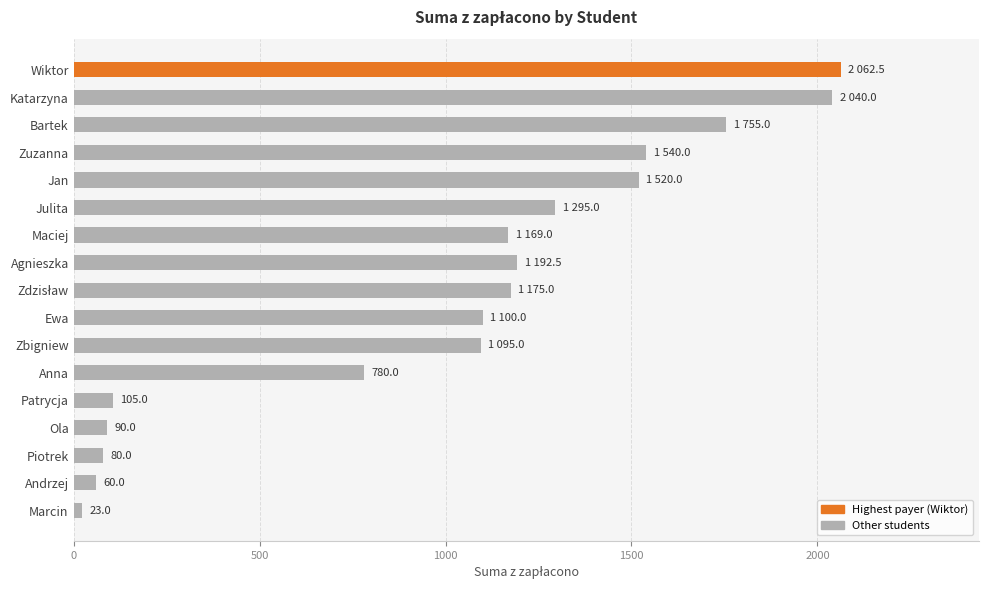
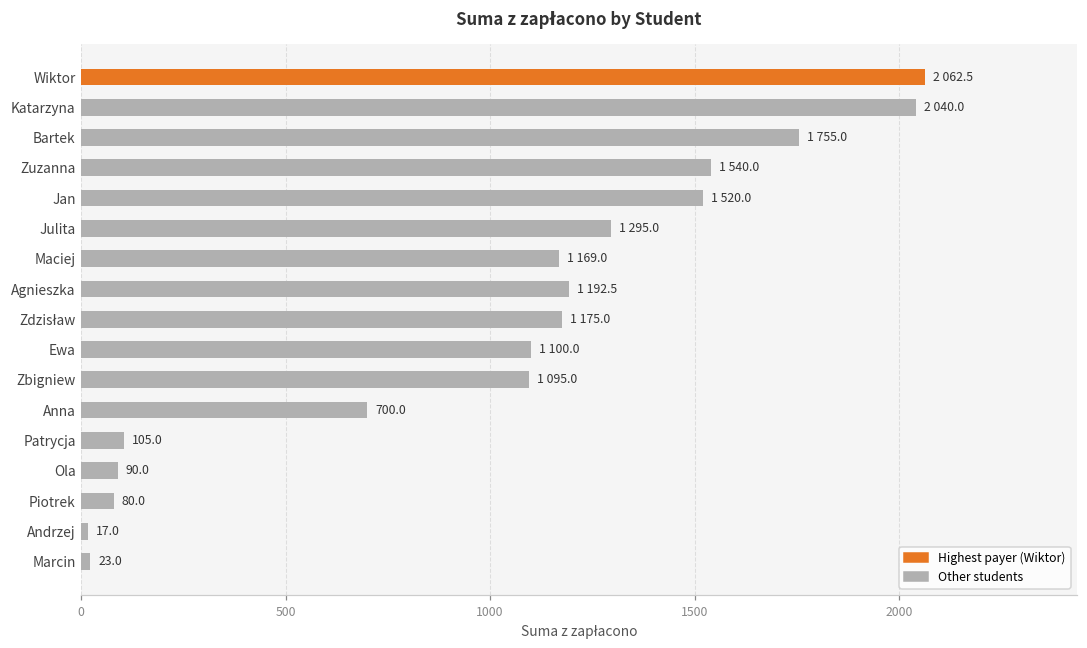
Anna: 780.0 -> 700.0
Andrzej: 60.0 -> 17.0
